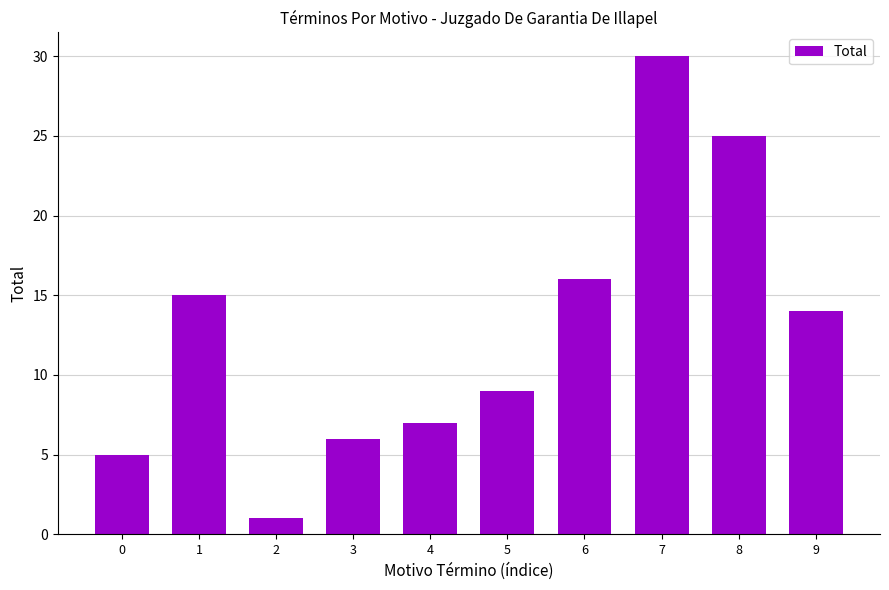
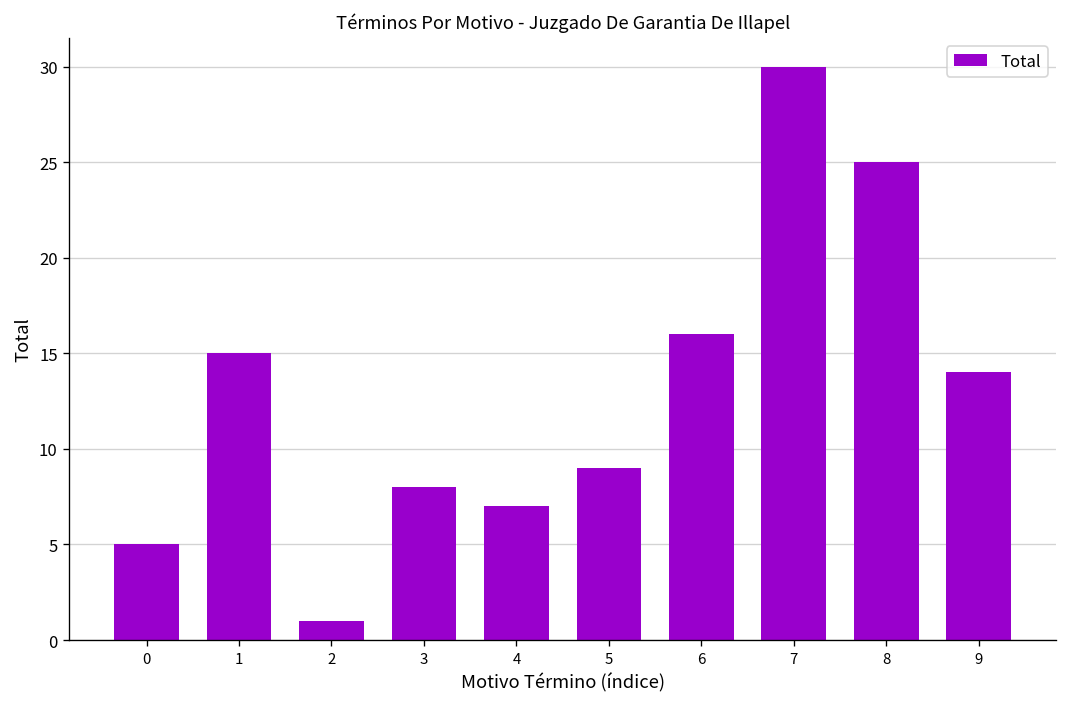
3: 6 -> 8
